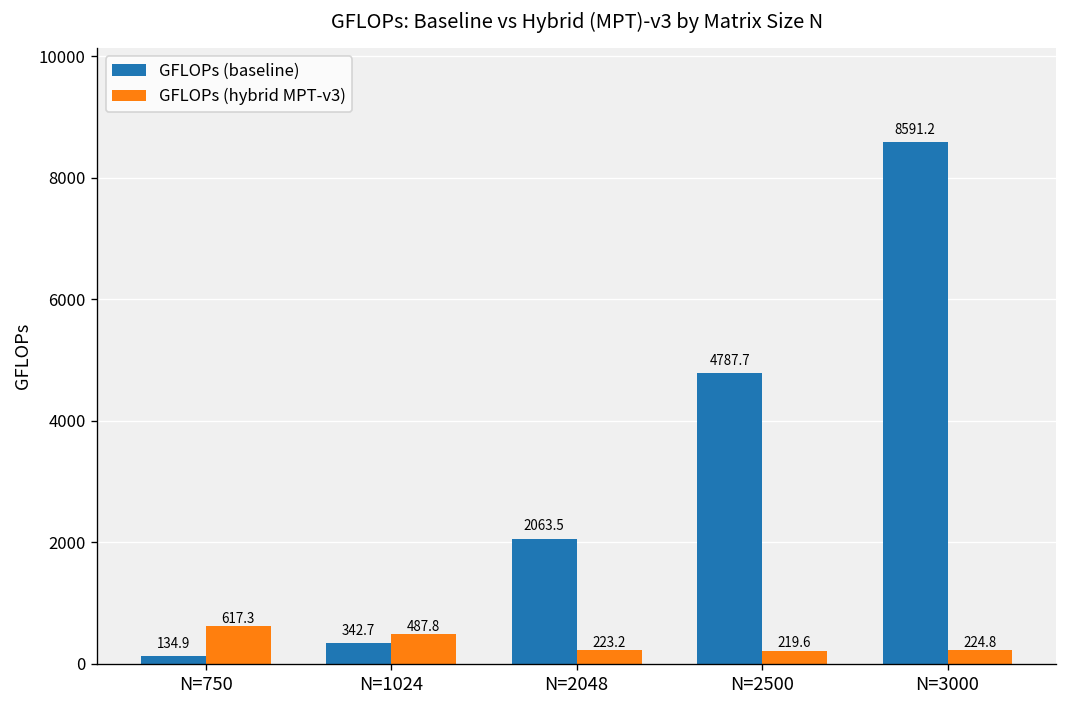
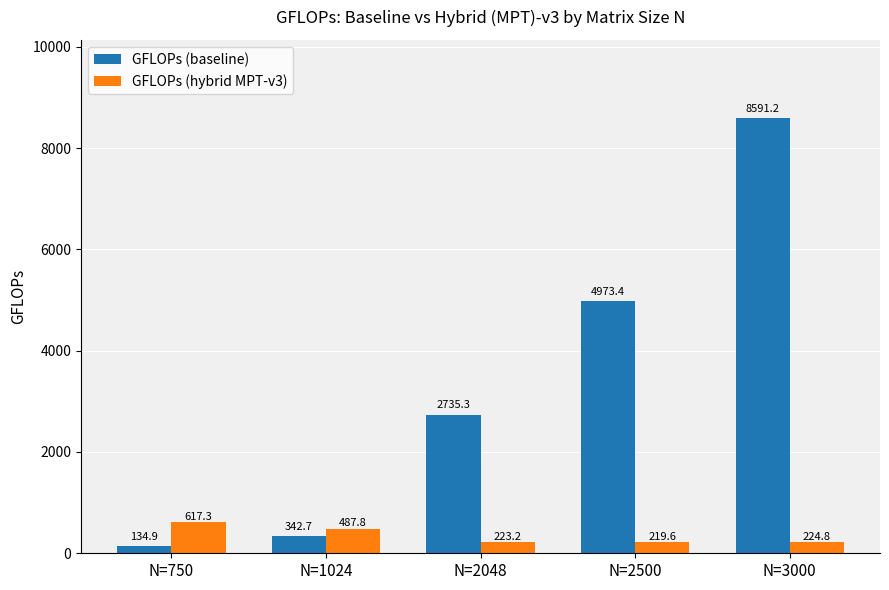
GFLOPs (baseline), N=2048: 2063.5 -> 2735.3
GFLOPs (baseline), N=2500: 4787.7 -> 4973.4
